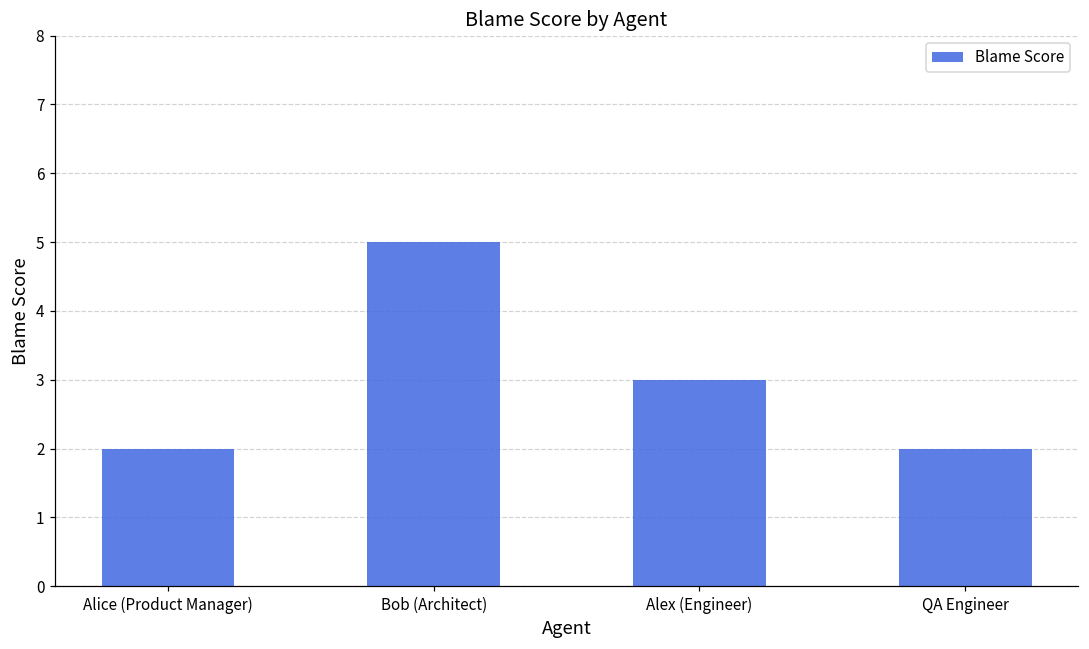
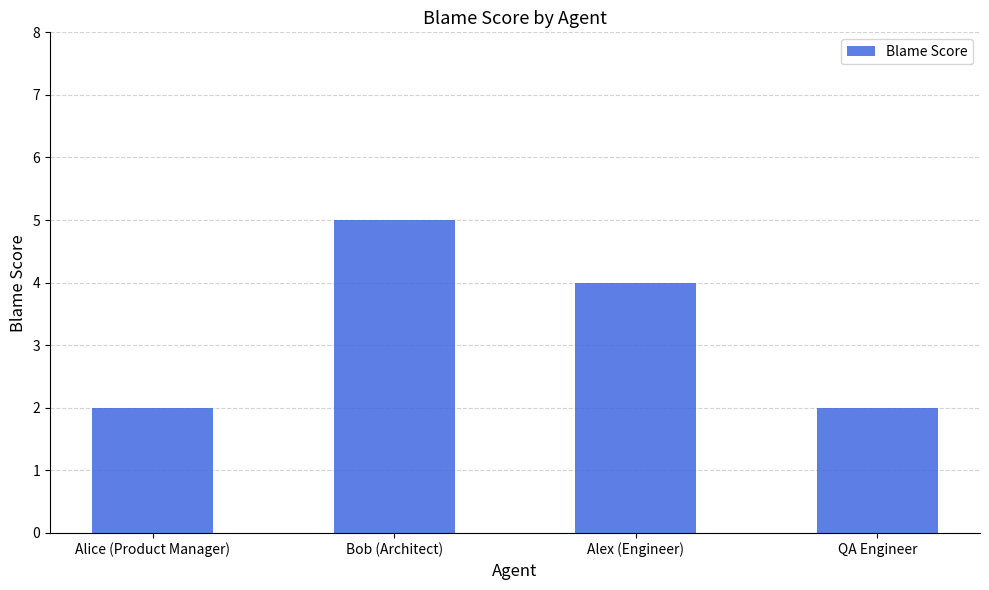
Alex (Engineer): 3 -> 4
